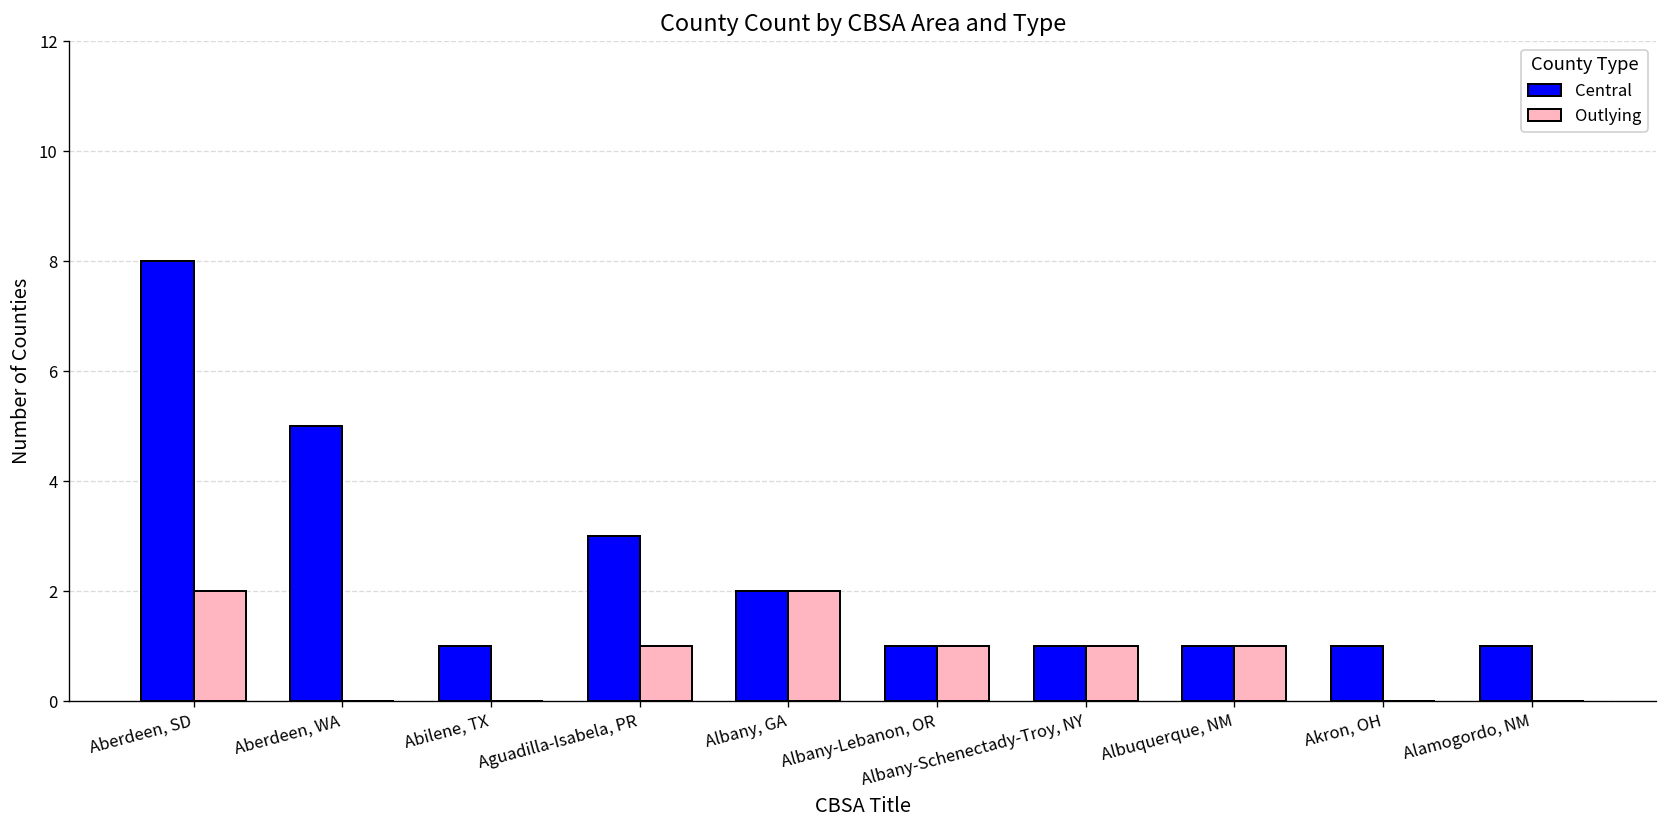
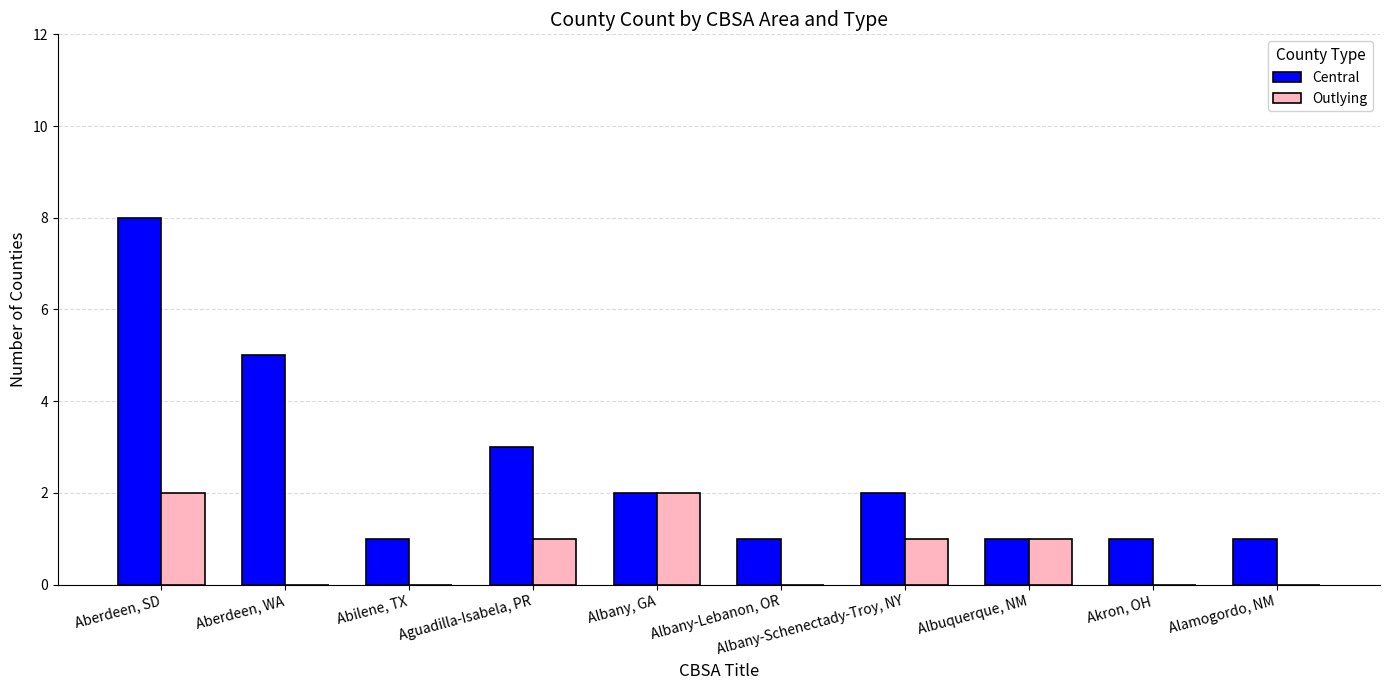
Outlying, Albany-Lebanon, OR: 1 -> 0
Central, Albany-Schenectady-Troy, NY: 1 -> 2
